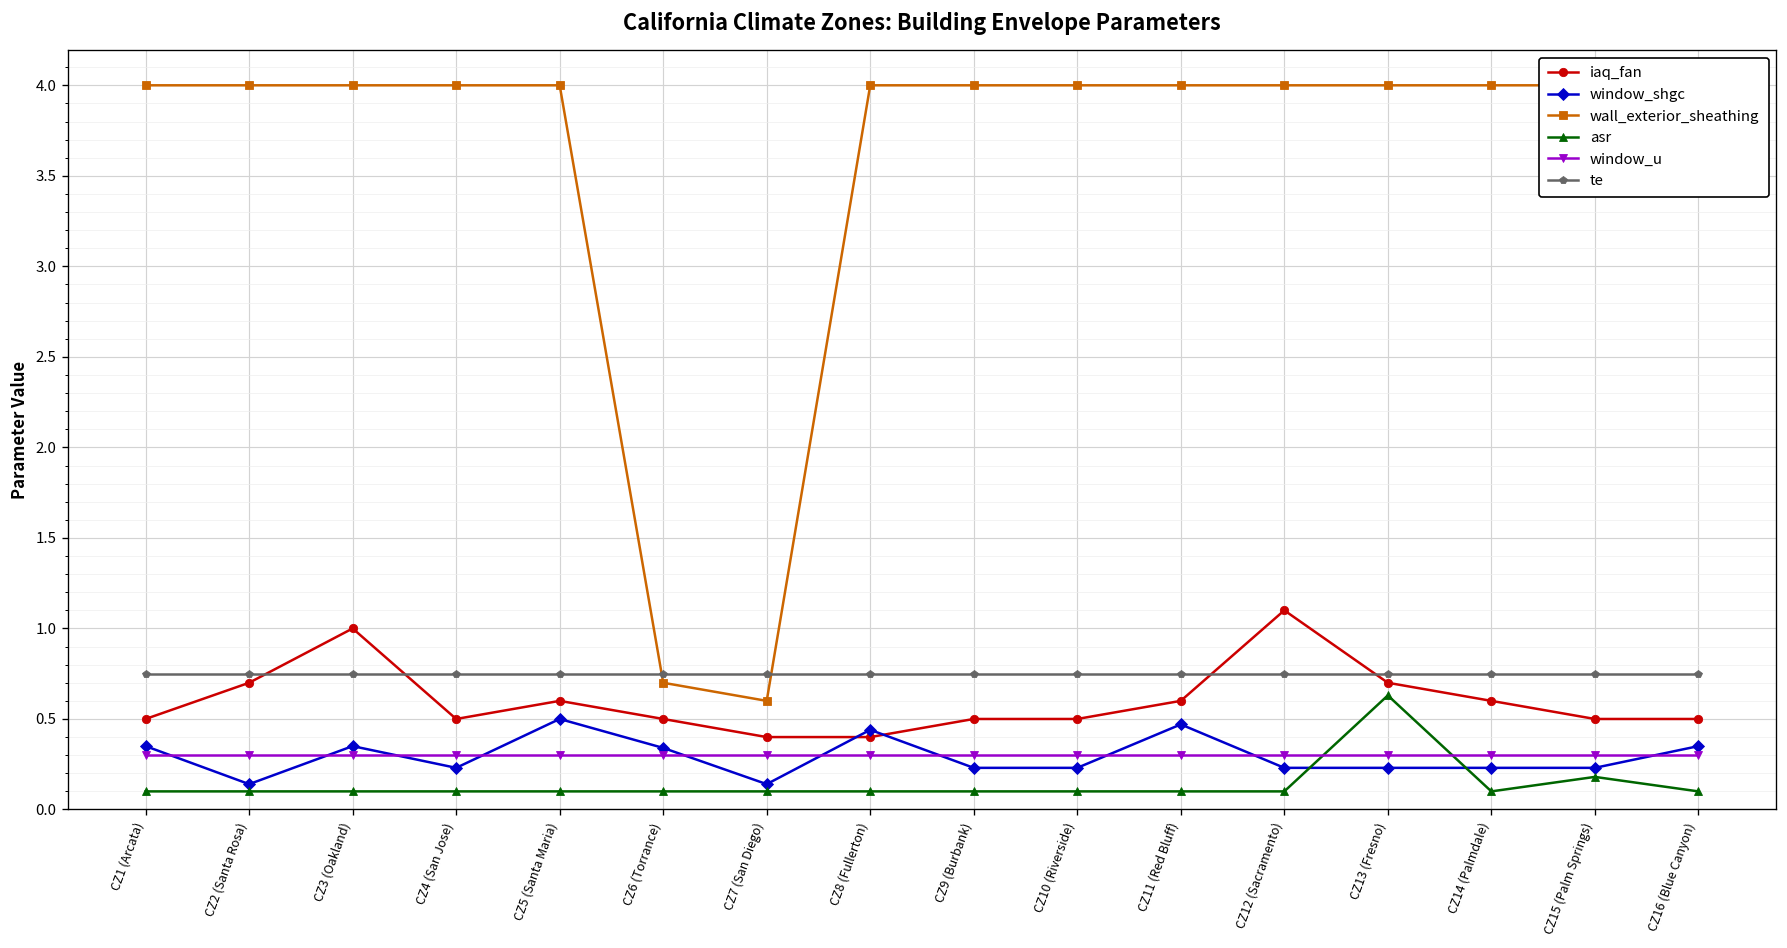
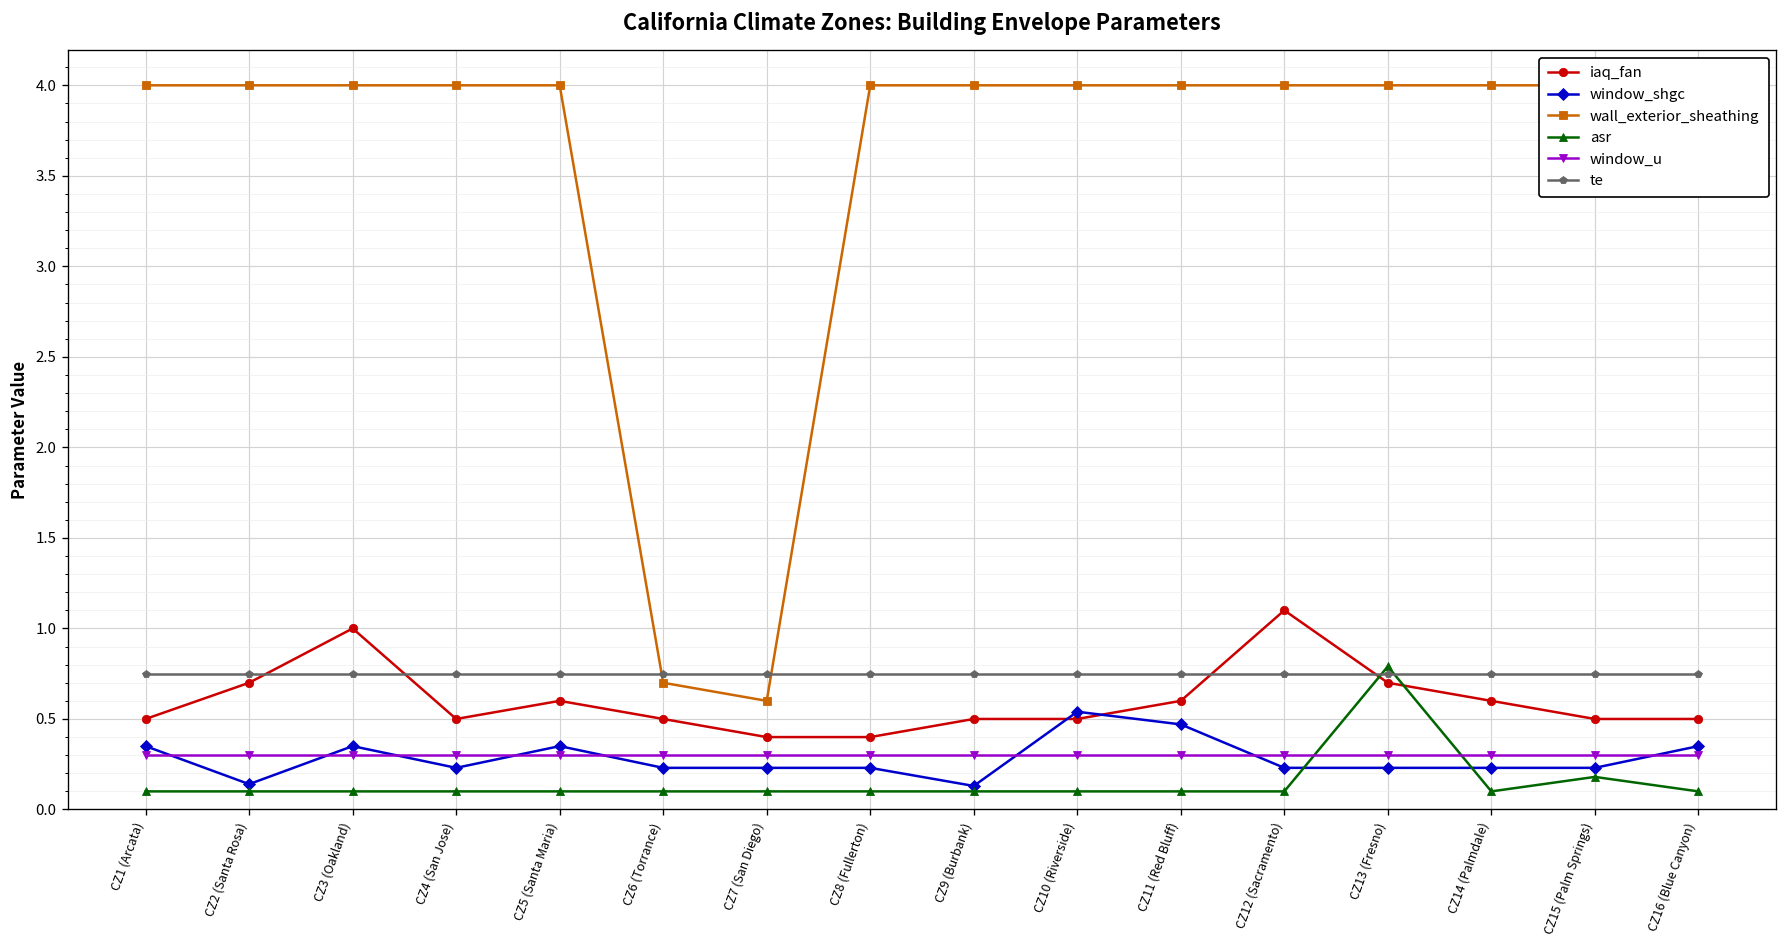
window_shgc, CZ5 (Santa Maria): 0.50 -> 0.35
window_shgc, CZ6 (Torrance): 0.34 -> 0.23
window_shgc, CZ7 (San Diego): 0.14 -> 0.23
window_shgc, CZ8 (Fullerton): 0.44 -> 0.23
window_shgc, CZ9 (Burbank): 0.23 -> 0.13
window_shgc, CZ10 (Riverside): 0.23 -> 0.54
asr, CZ13 (Fresno): 0.63 -> 0.79
